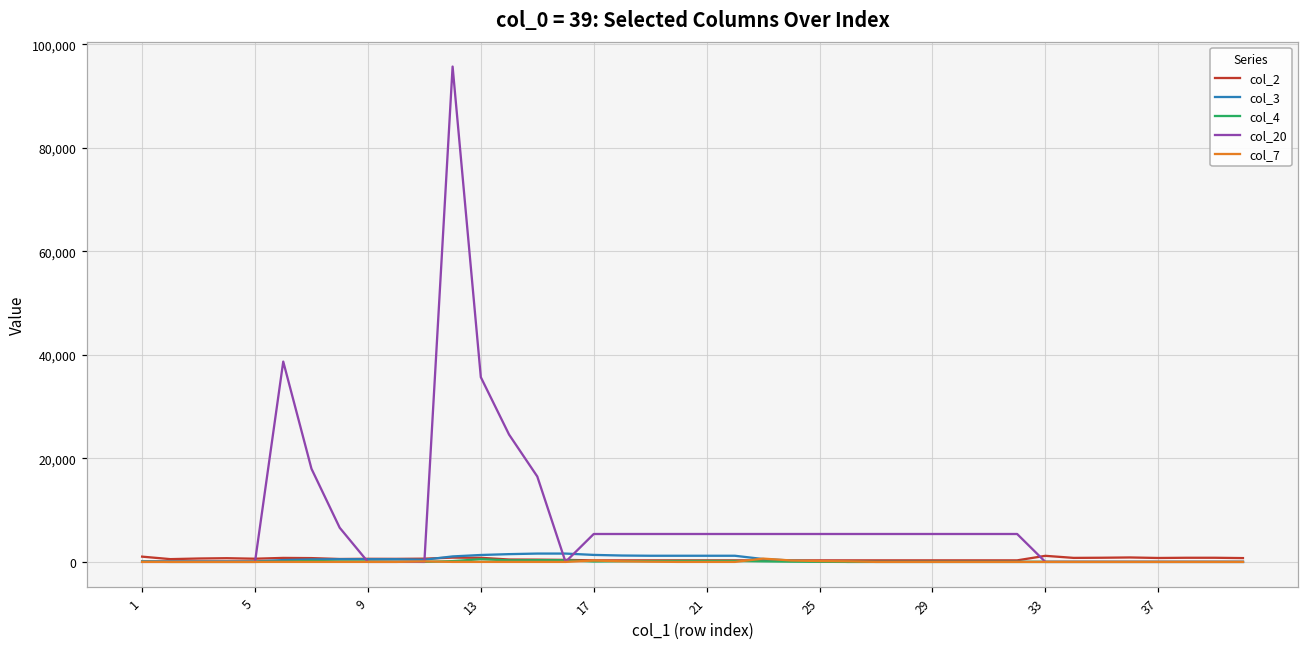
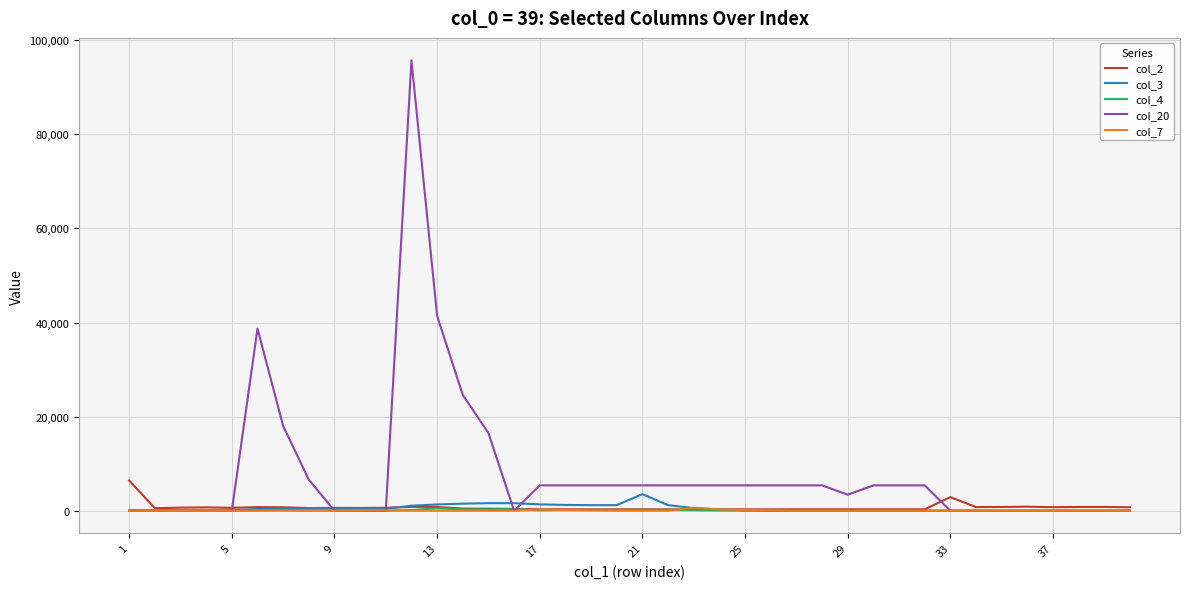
col_2, 1: 1,000 -> 6,000
col_20, 13: 36,000 -> 41,000
col_3, 21: 1,000 -> 4,000
col_20, 29: 5,000 -> 3,000
col_2, 33: 1,000 -> 3,000
